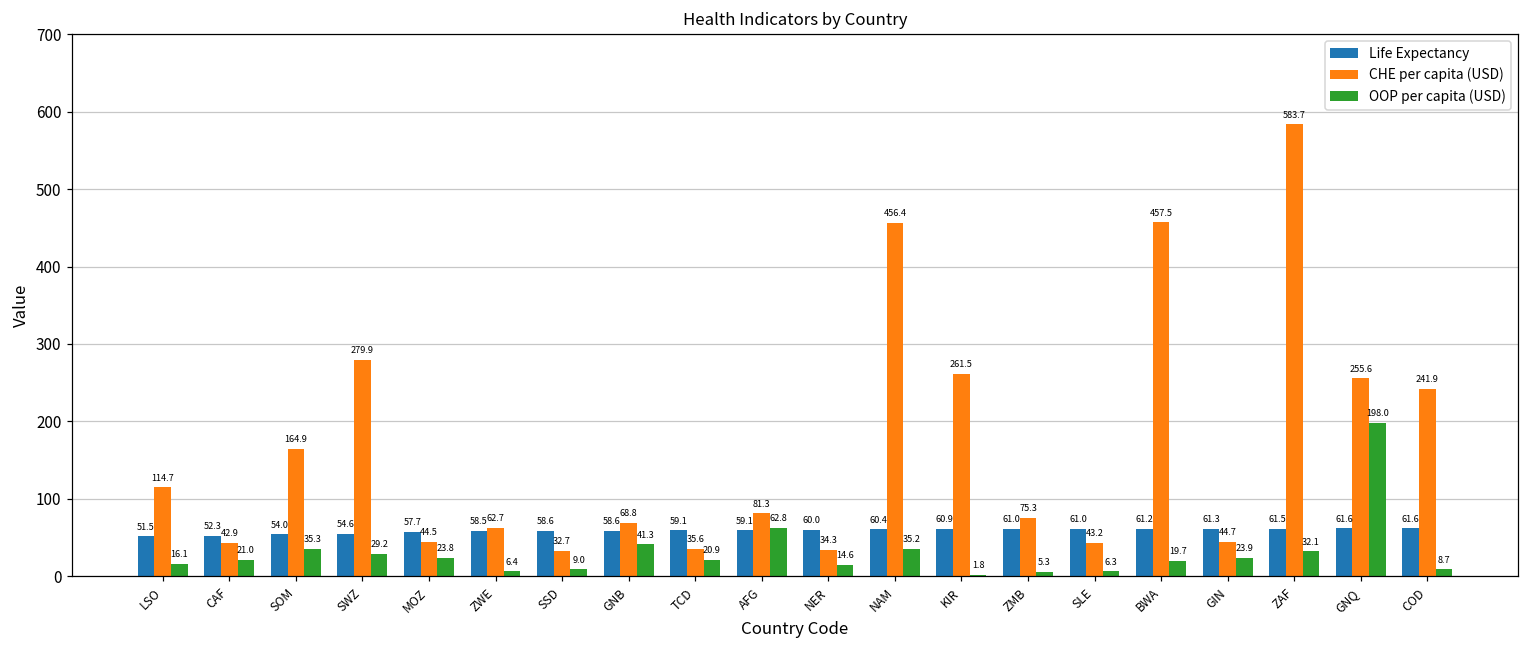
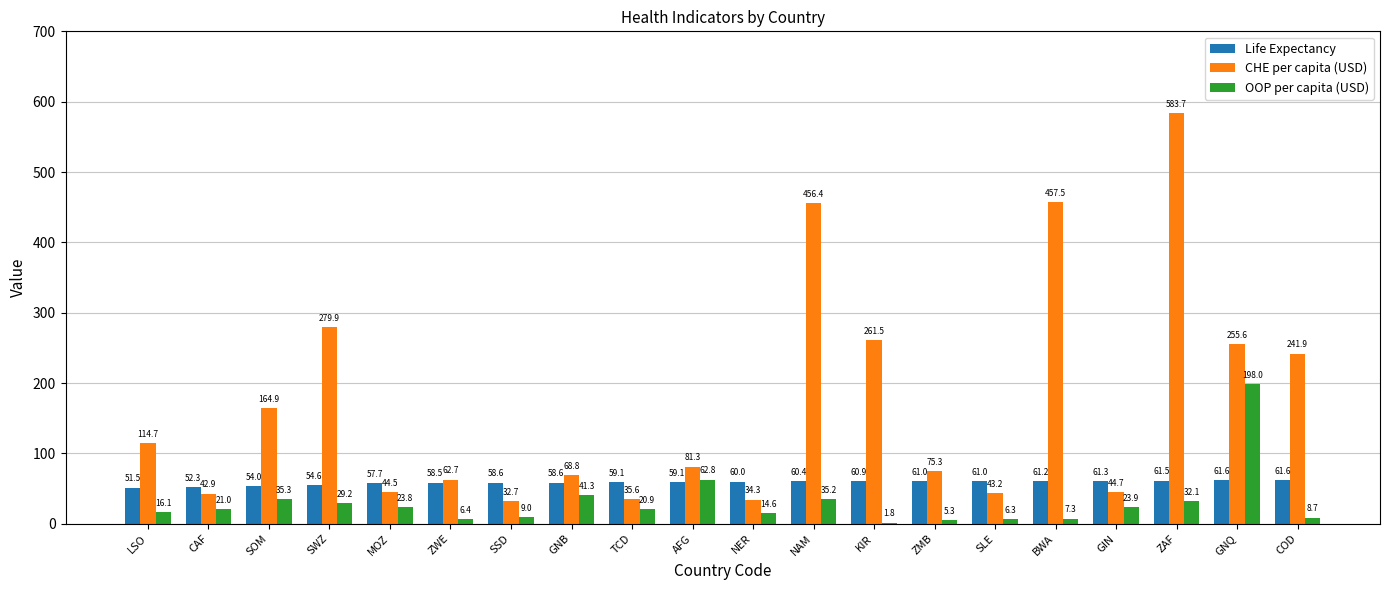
OOP per capita (USD), BWA: 19.7 -> 7.3
